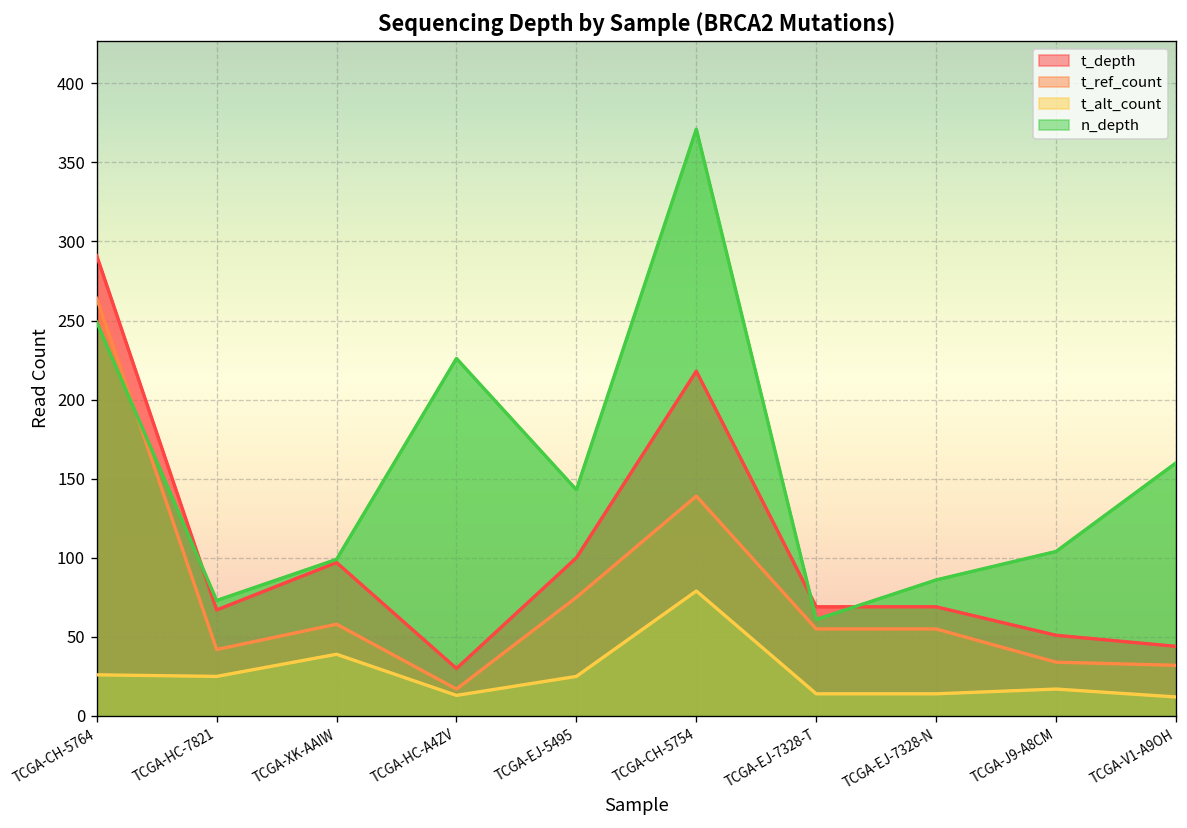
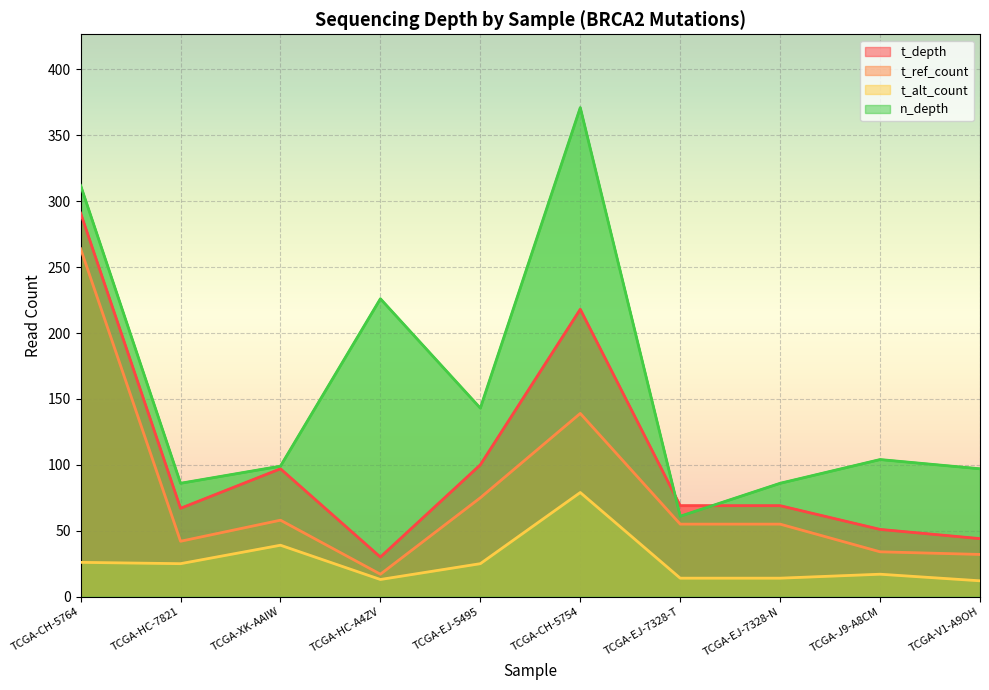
n_depth, TCGA-CH-5764: 249 -> 312
n_depth, TCGA-HC-7821: 73 -> 86
n_depth, TCGA-V1-A9OH: 160 -> 97
